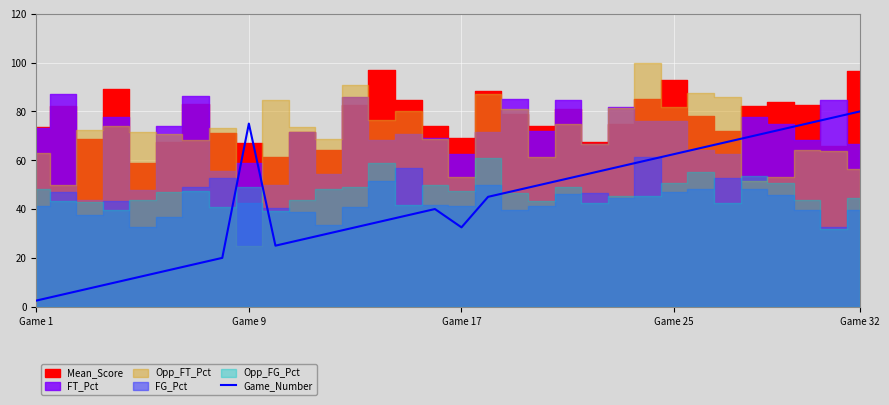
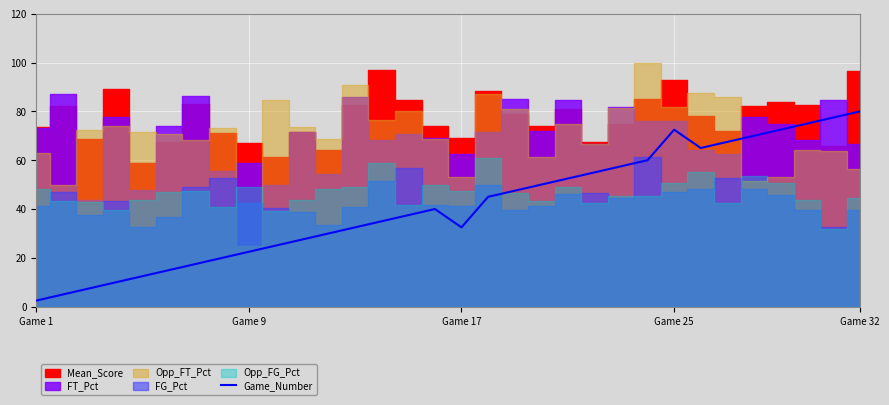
Game_Number, Game 9: 75 -> 23
Game_Number, Game 25: 63 -> 73
